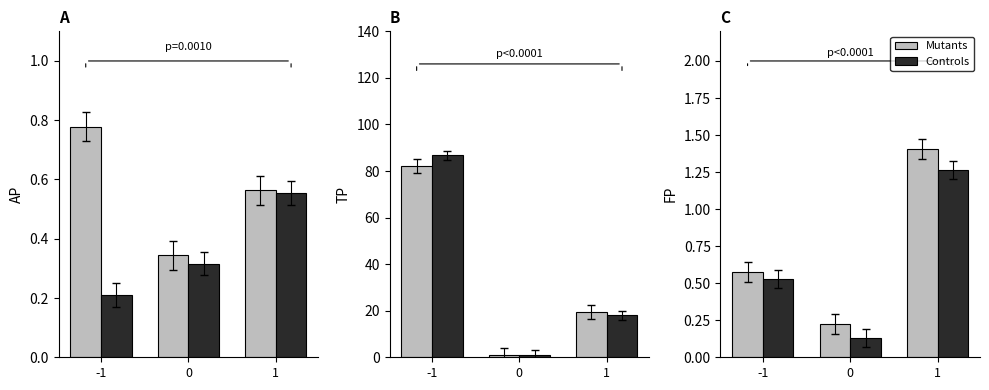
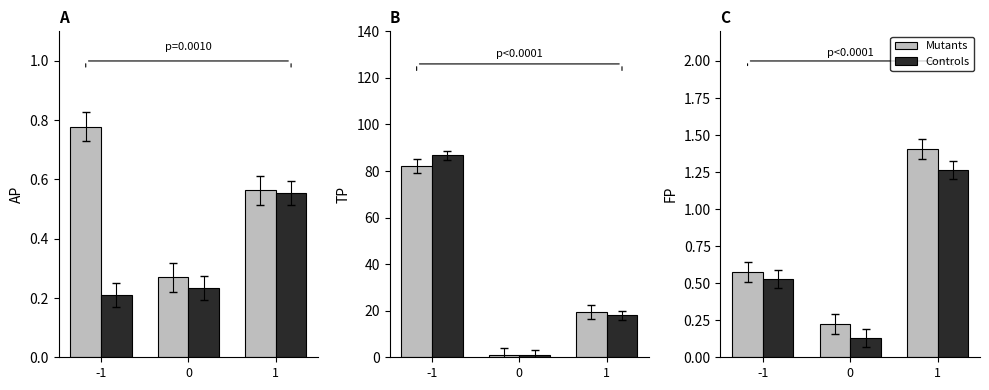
A, Mutants, 0: 0.34 -> 0.27
A, Controls, 0: 0.32 -> 0.23
